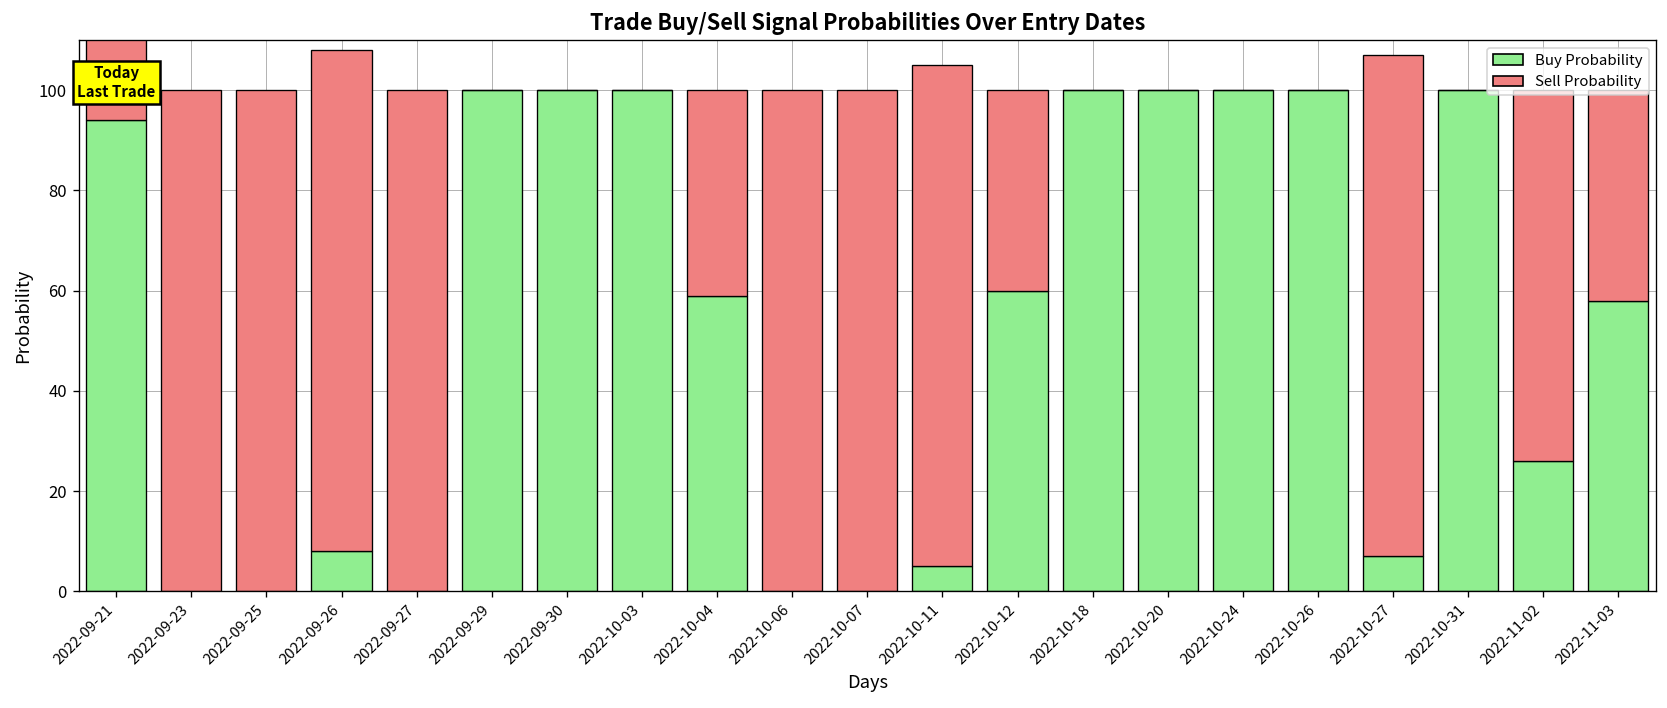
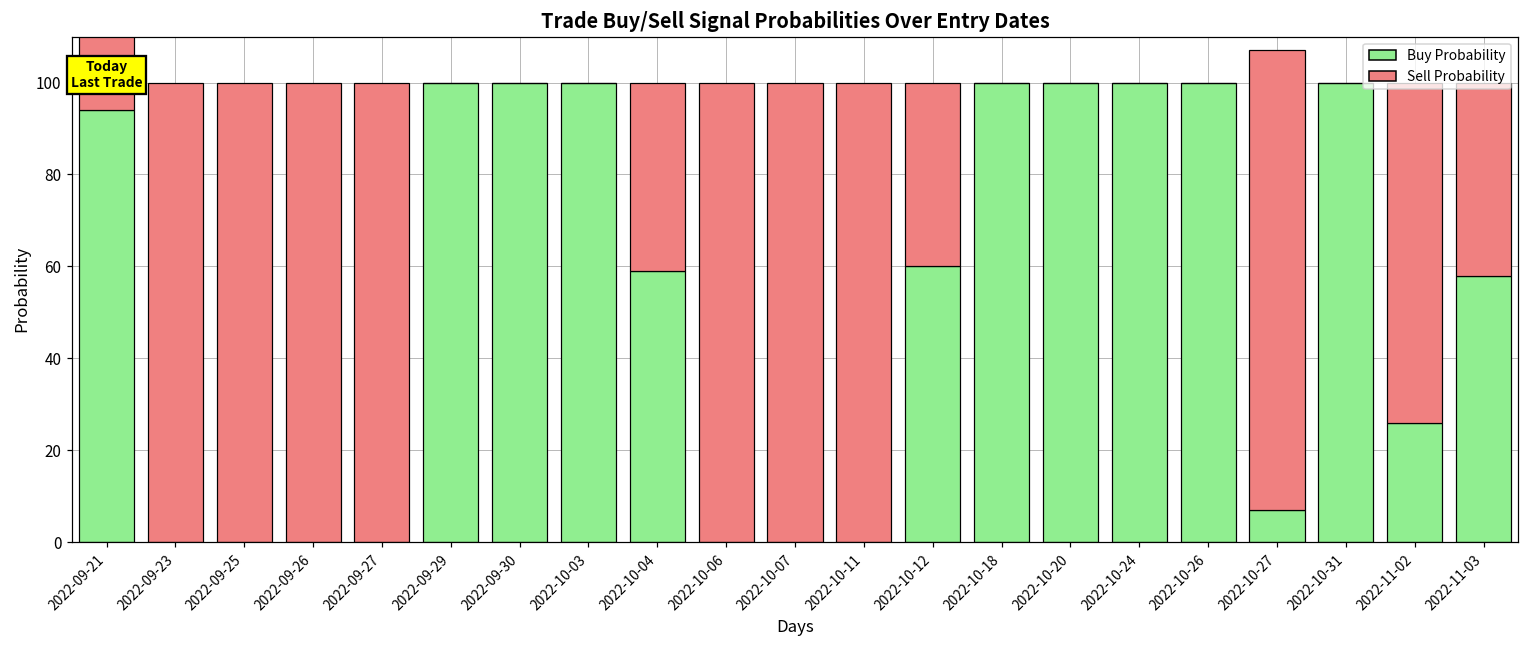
Buy Probability, 2022-09-26: 8 -> 0
Buy Probability, 2022-10-11: 5 -> 0
